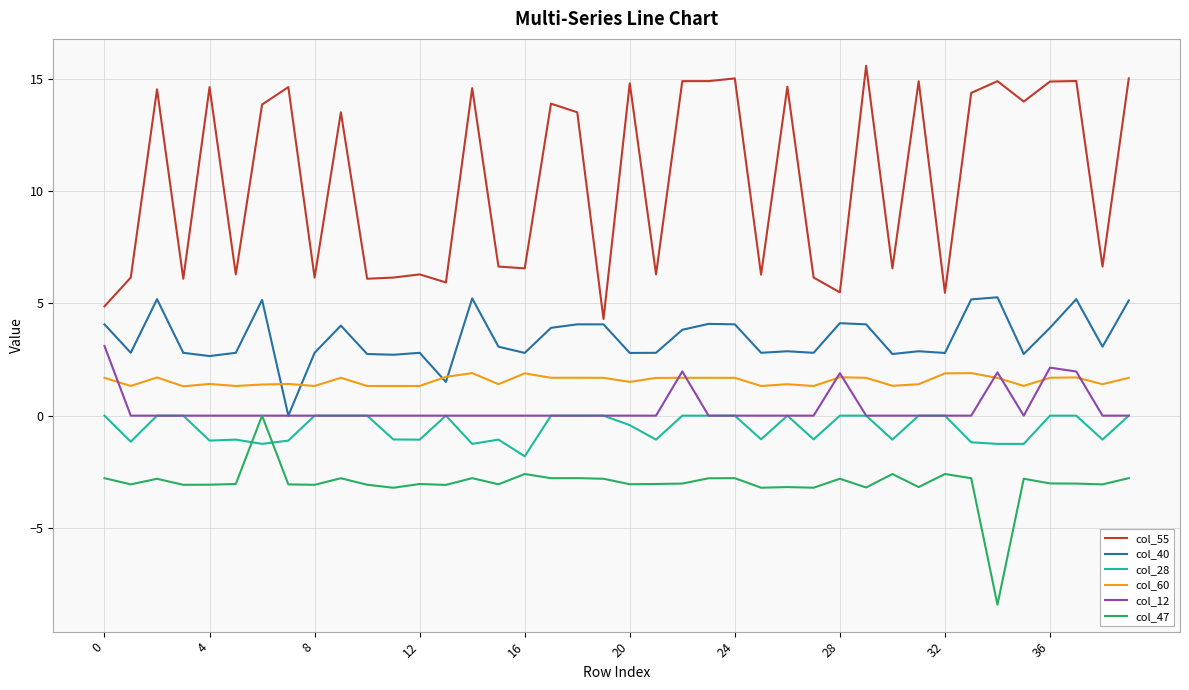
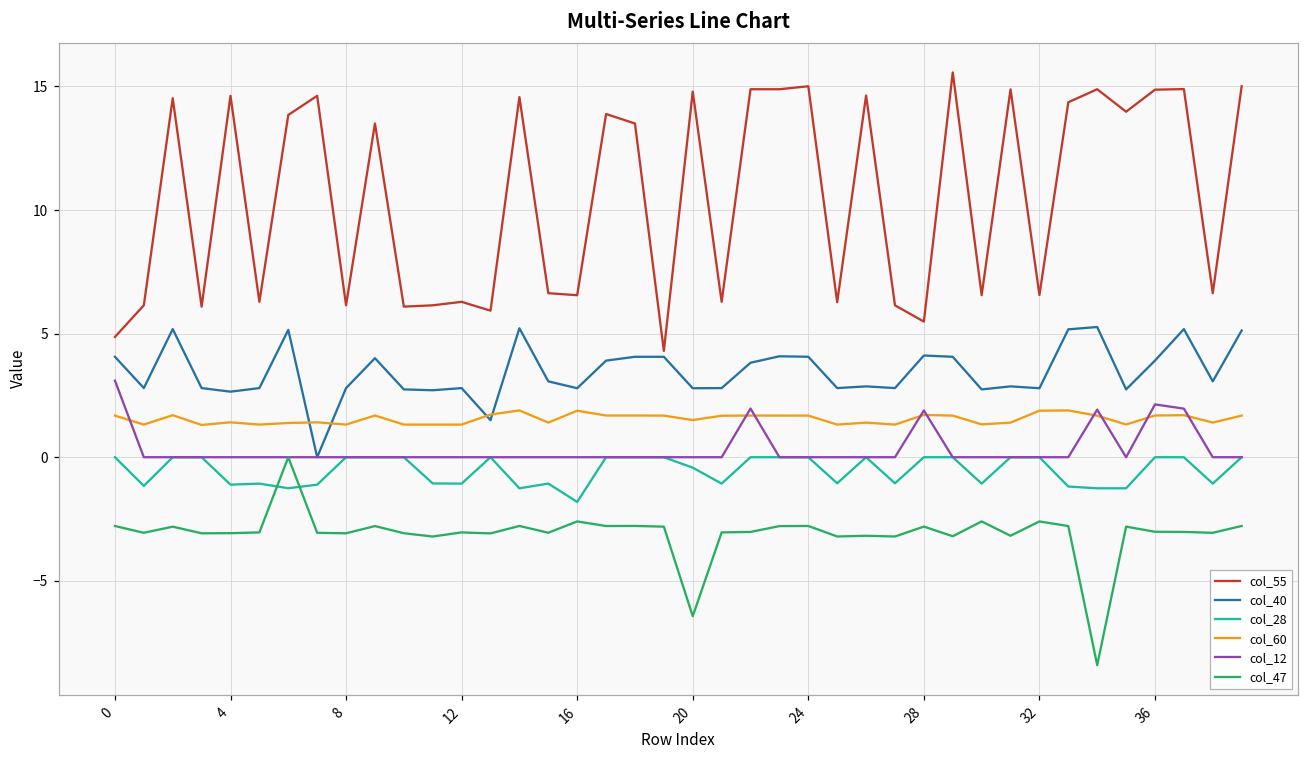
col_47, 20: -3.1 -> -6.4
col_55, 32: 5.5 -> 6.6
